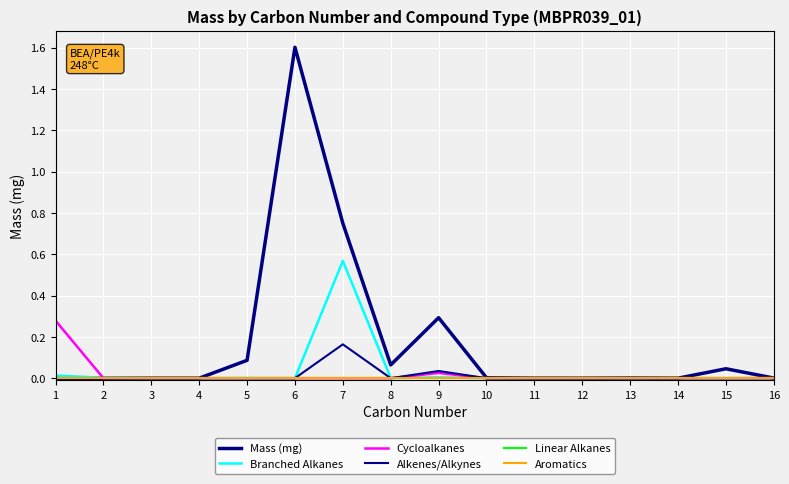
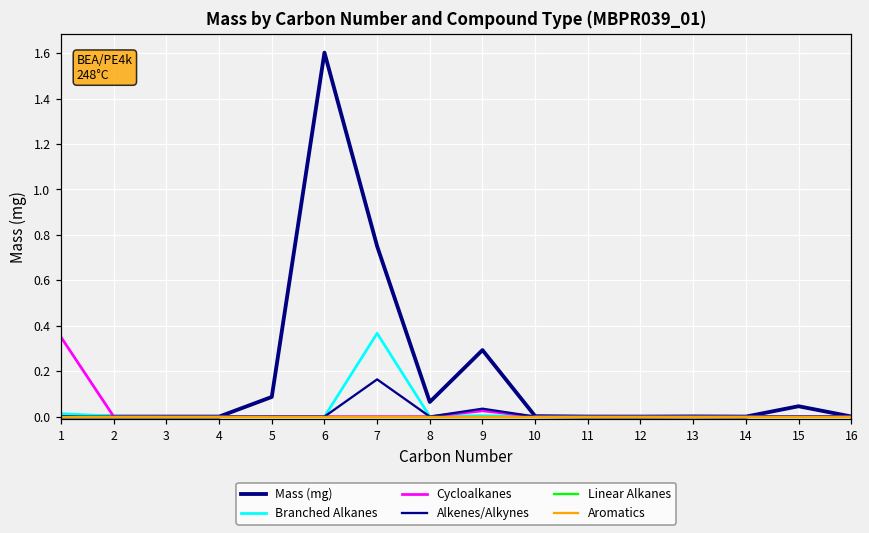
Cycloalkanes, 1: 0.28 -> 0.35
Branched Alkanes, 7: 0.57 -> 0.37
